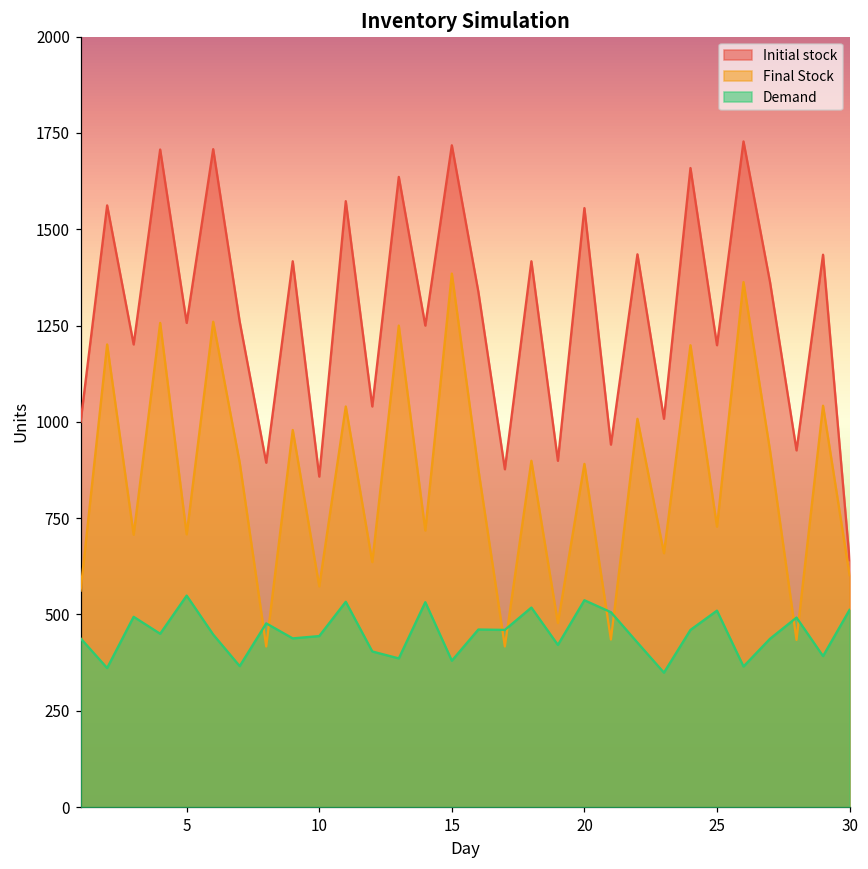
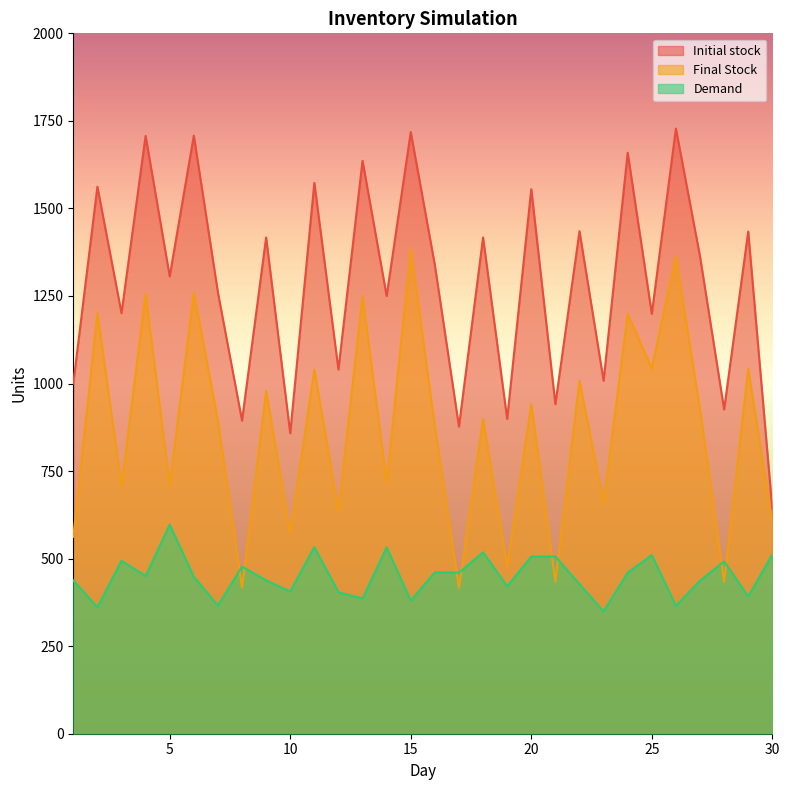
Initial stock, 5: 1260 -> 1310
Demand, 5: 550 -> 600
Demand, 10: 440 -> 410
Final Stock, 20: 890 -> 940
Demand, 20: 540 -> 510
Final Stock, 25: 730 -> 1040
